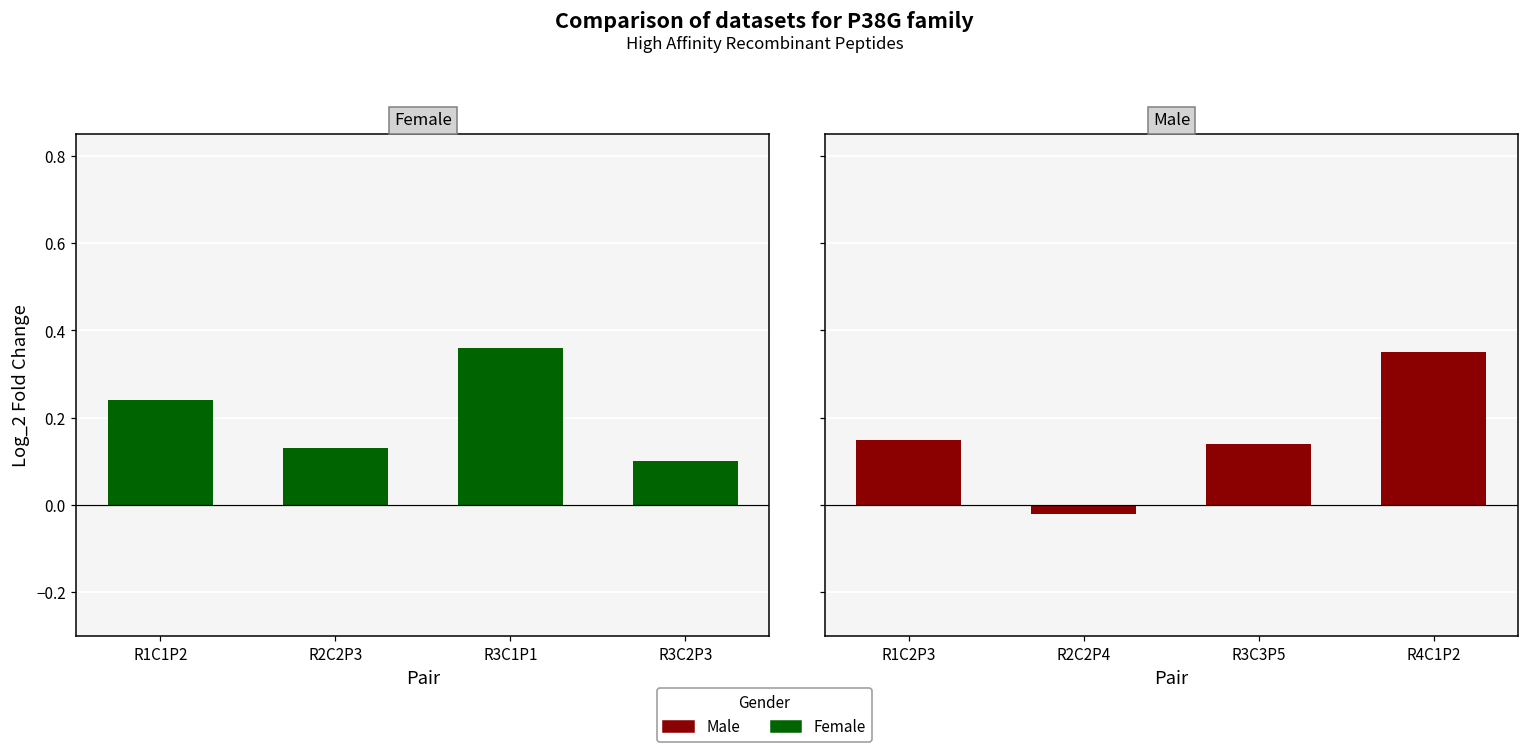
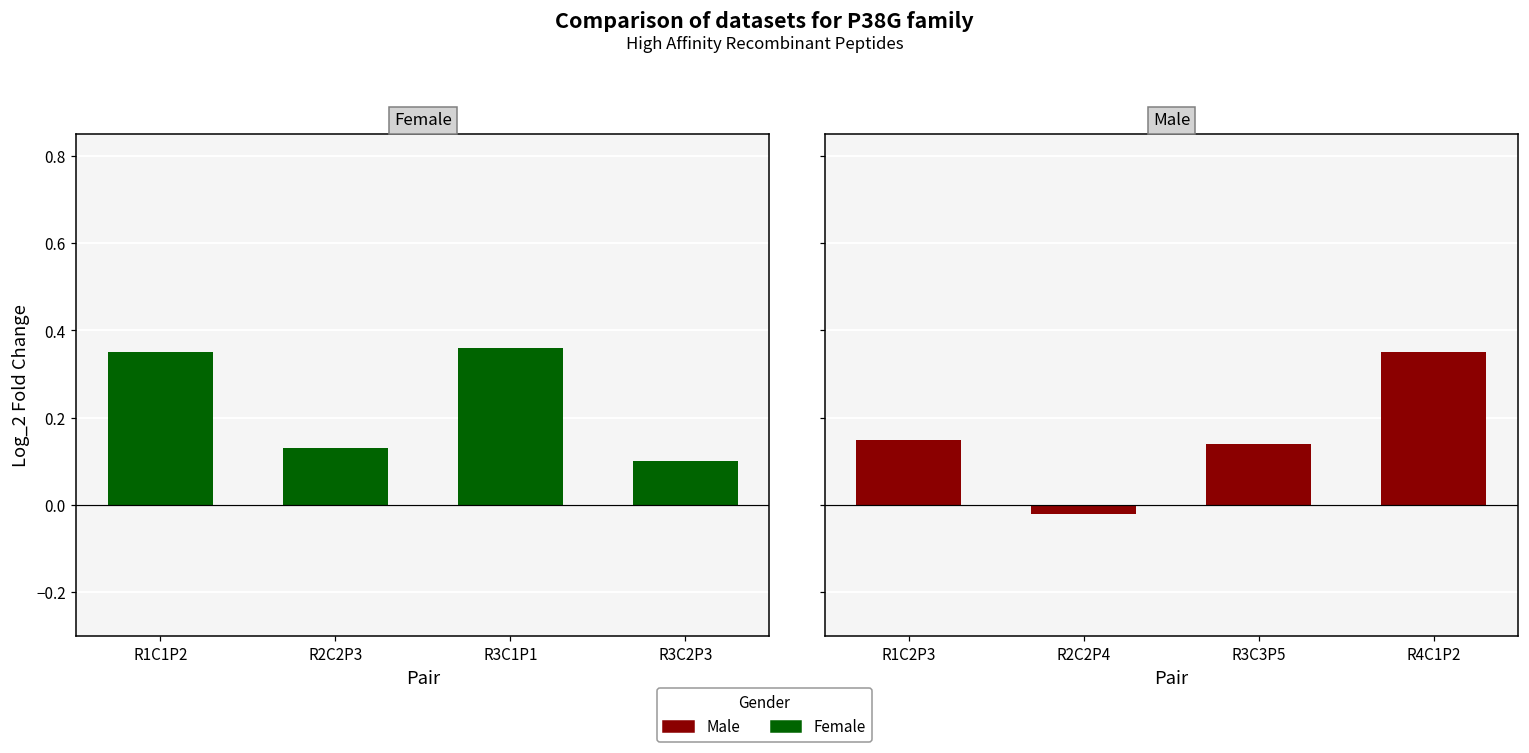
Female, R1C1P2: 0.24 -> 0.35
